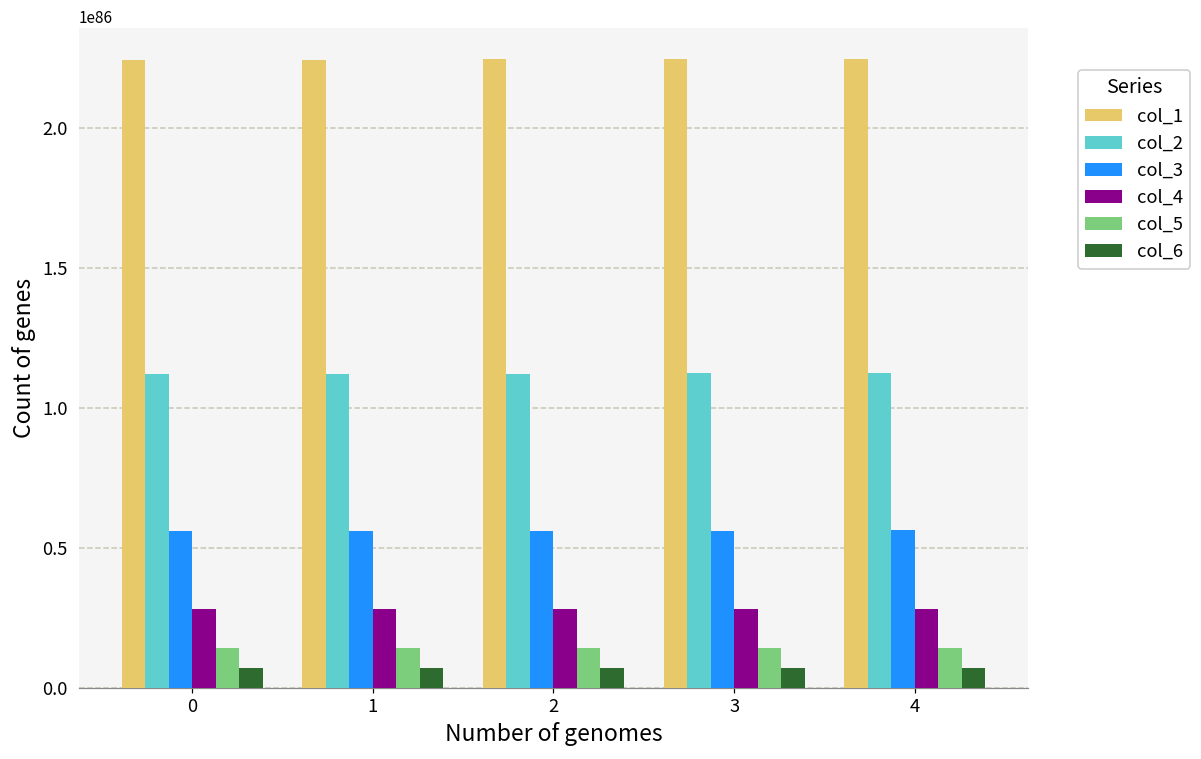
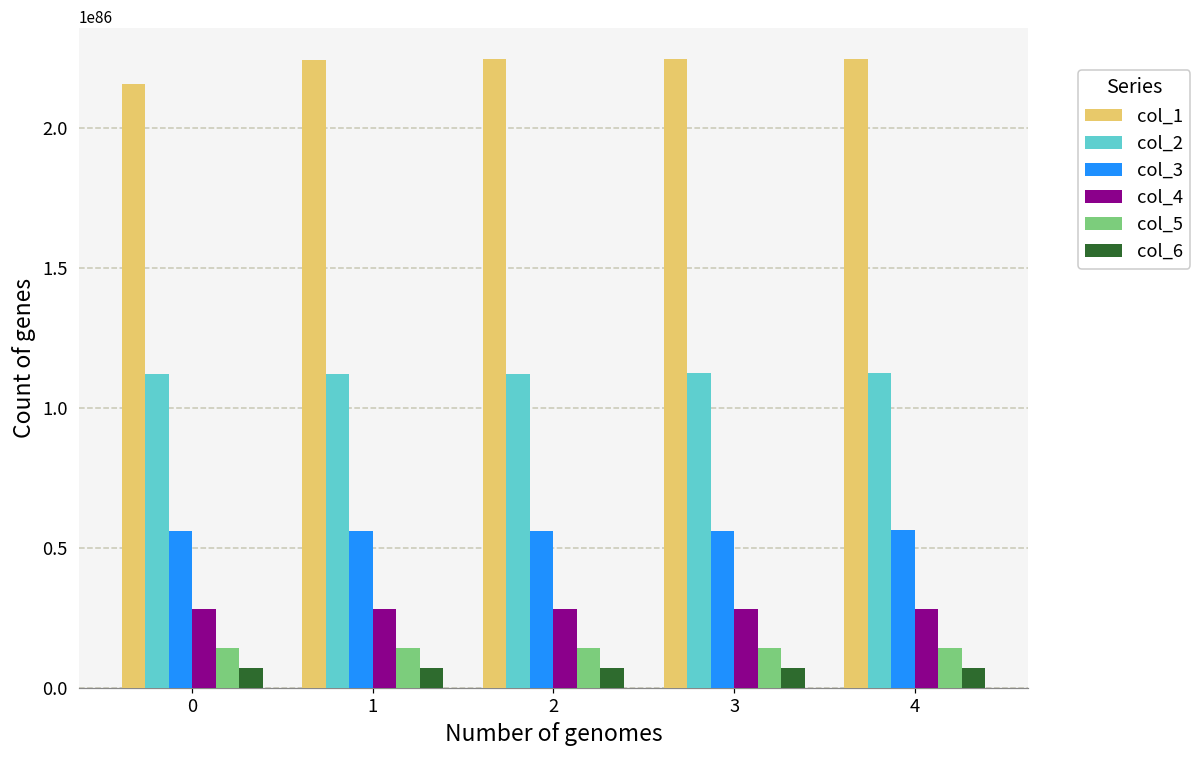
col_1, 0: 224000000000000000000000000000000000000000000000000000000000000000000000000000000000000 -> 216000000000000000000000000000000000000000000000000000000000000000000000000000000000000
